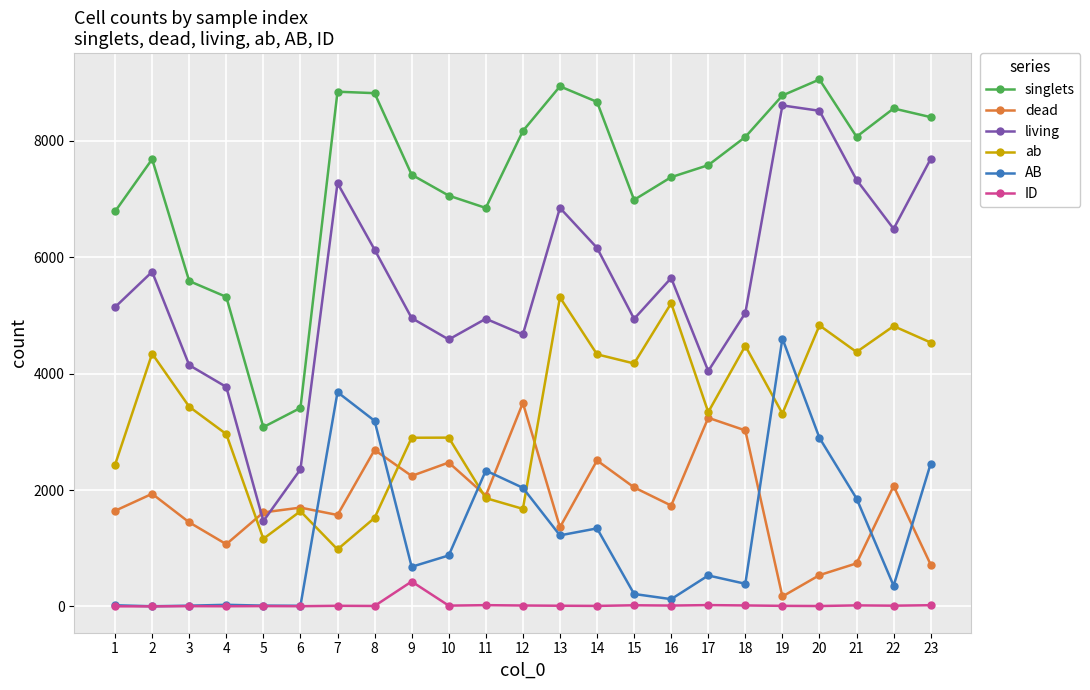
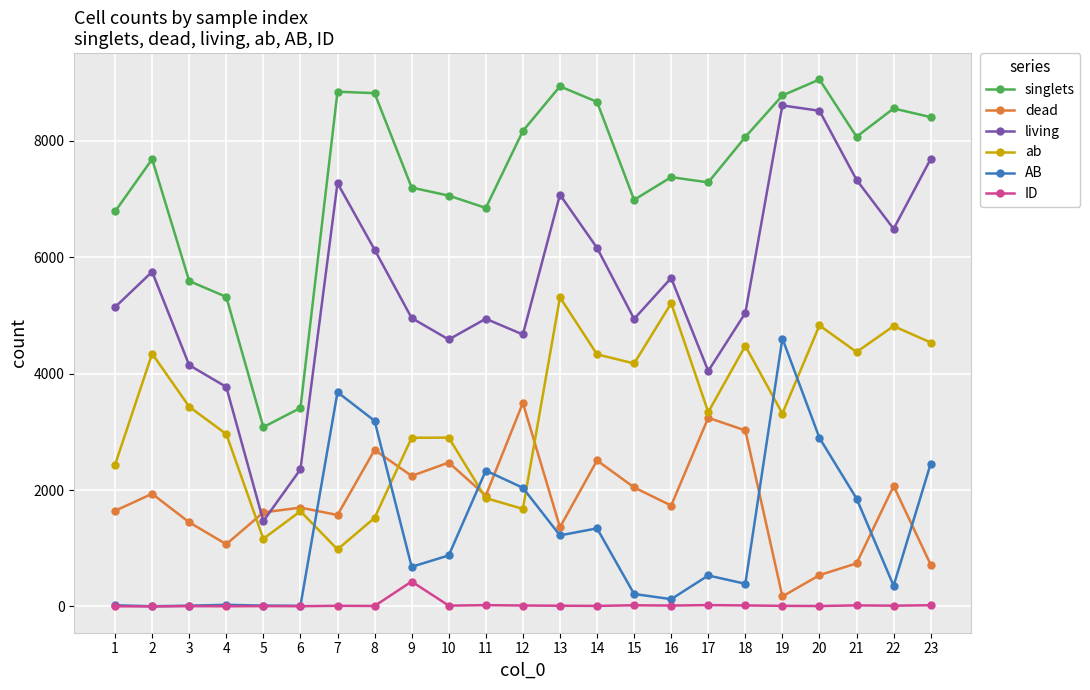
singlets, 9: 7400 -> 7200
living, 13: 6800 -> 7100
singlets, 17: 7600 -> 7300
